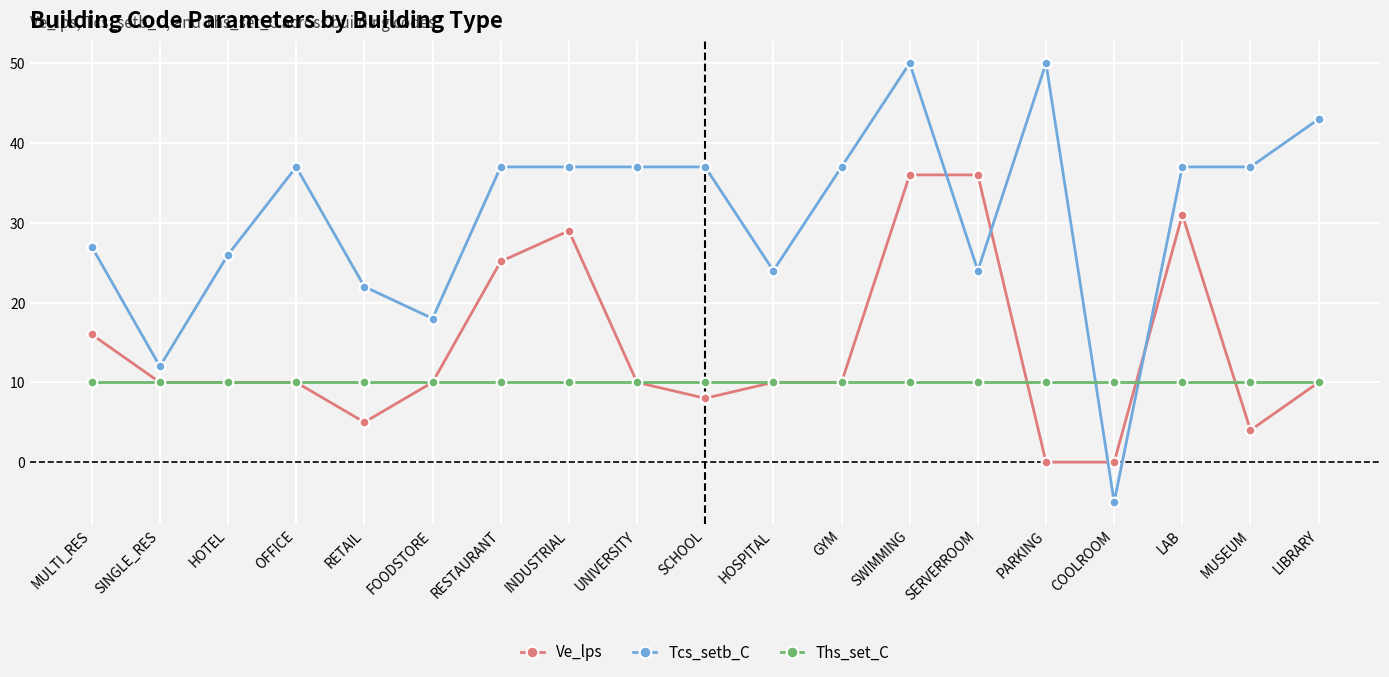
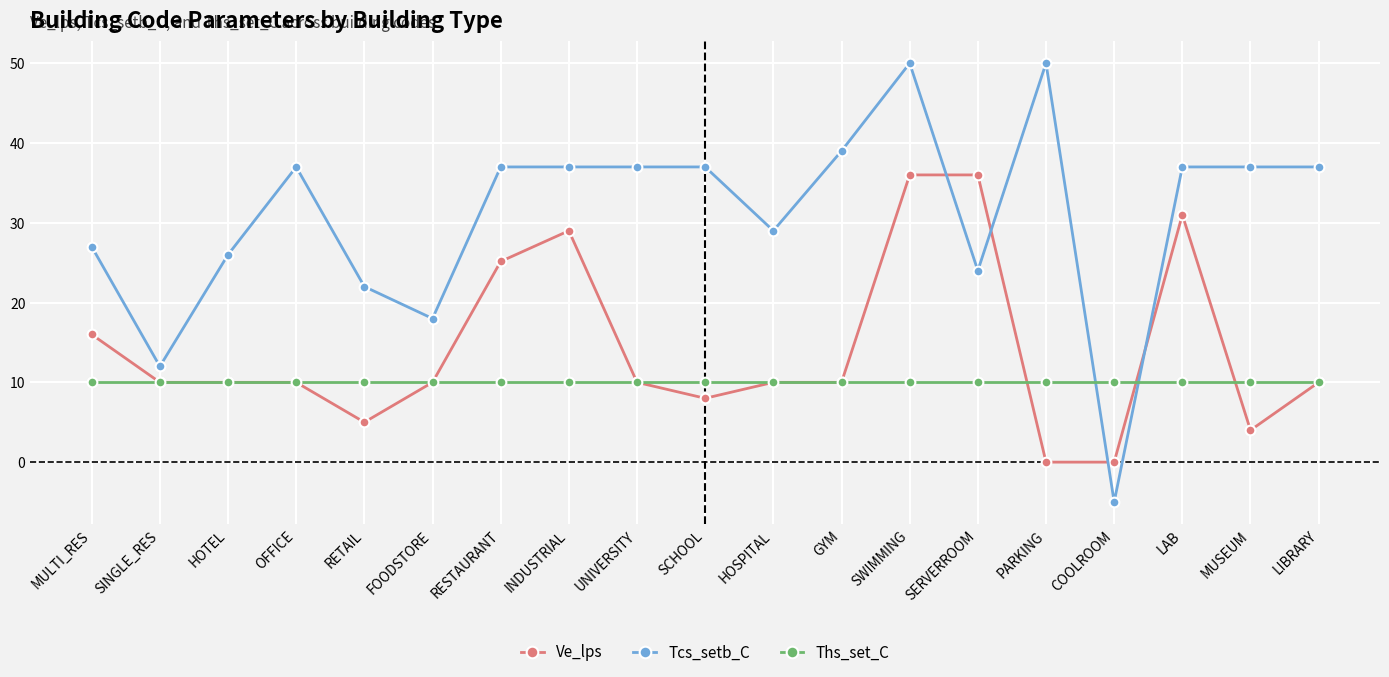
Tcs_setb_C, HOSPITAL: 24 -> 29
Tcs_setb_C, GYM: 37 -> 39
Tcs_setb_C, LIBRARY: 43 -> 37
